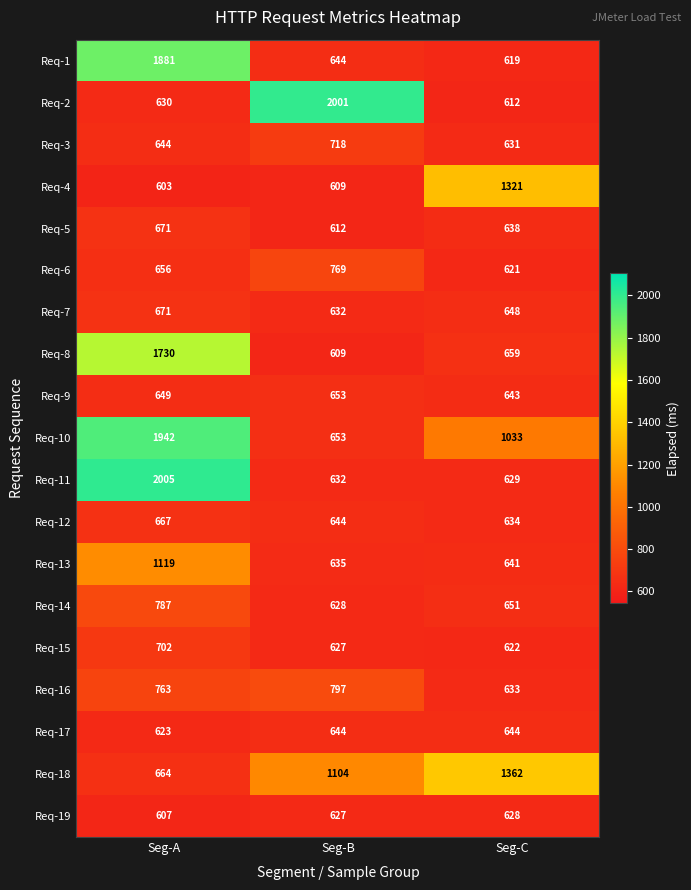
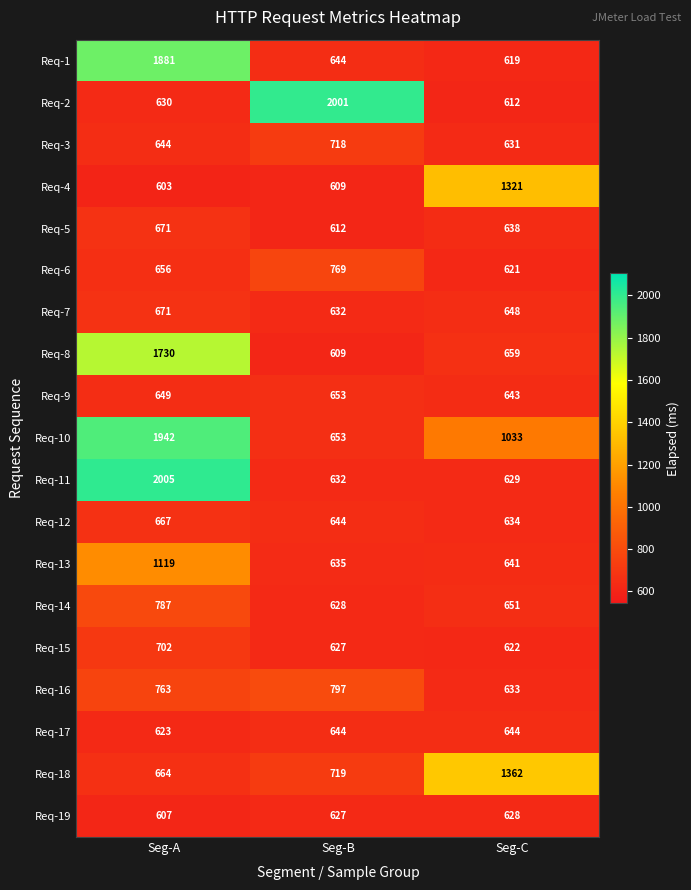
Req-18, Seg-B: 1104 -> 719
